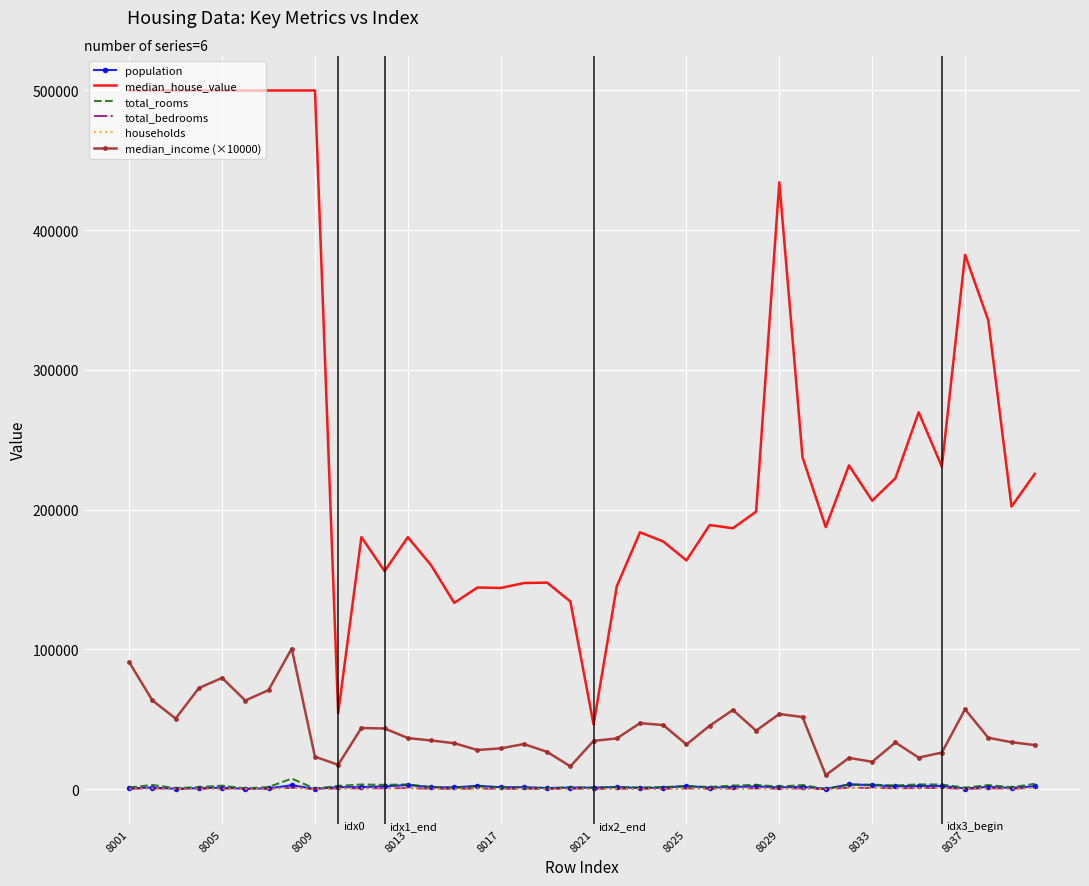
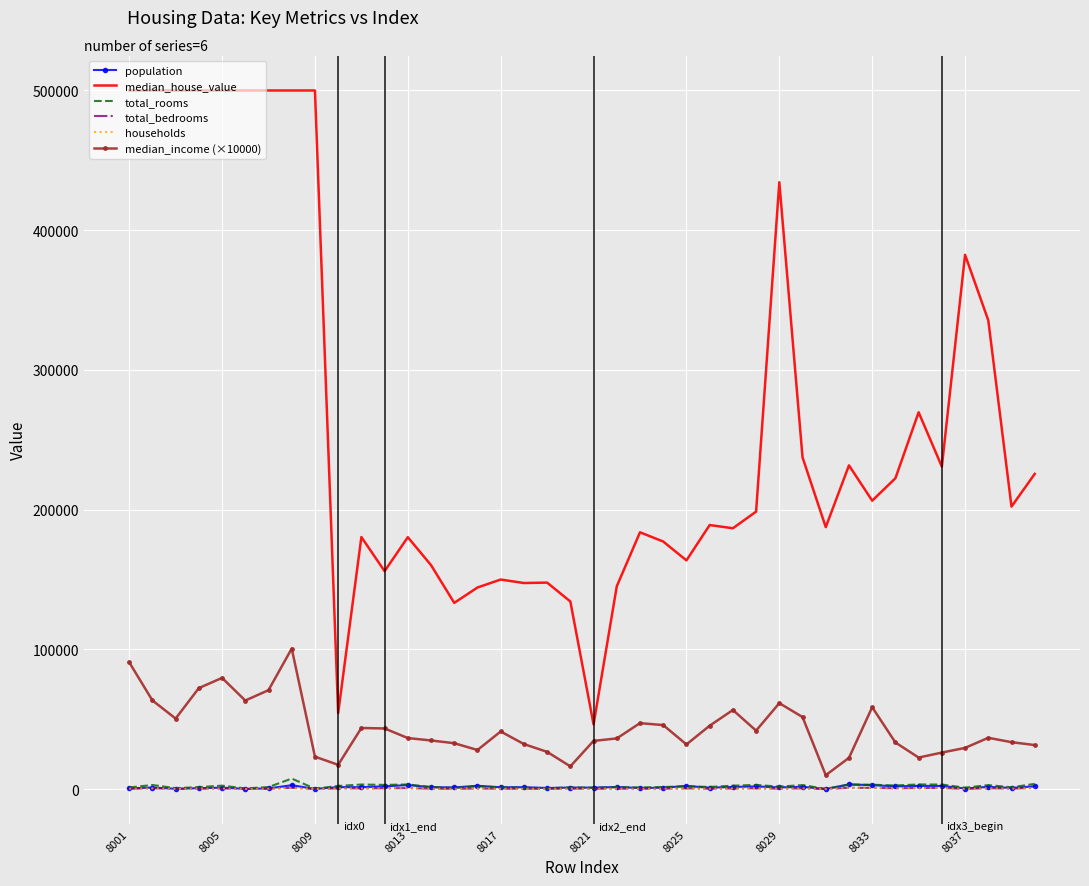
median_house_value, 8017: 144000 -> 150000
median_income (×10000), 8017: 29000 -> 41000
median_income (×10000), 8029: 54000 -> 62000
median_income (×10000), 8033: 20000 -> 59000
median_income (×10000), 8037: 57000 -> 30000
